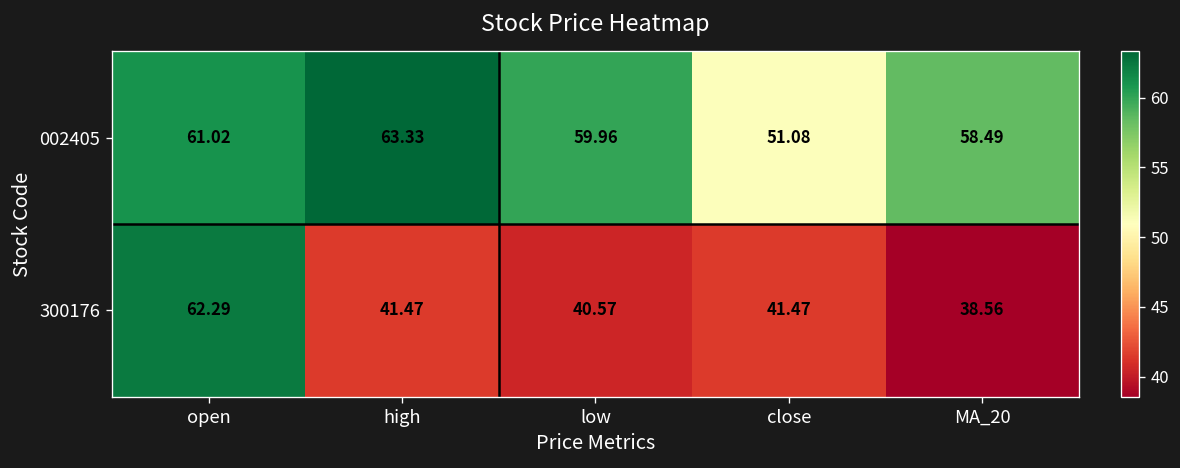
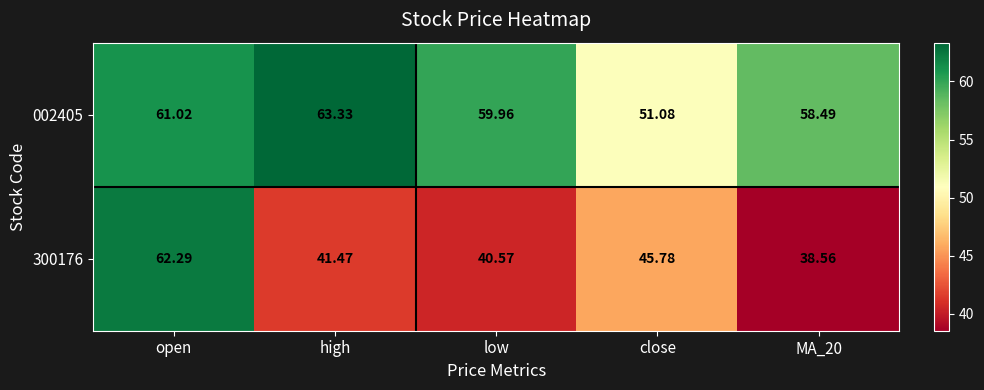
300176, close: 41.47 -> 45.78
